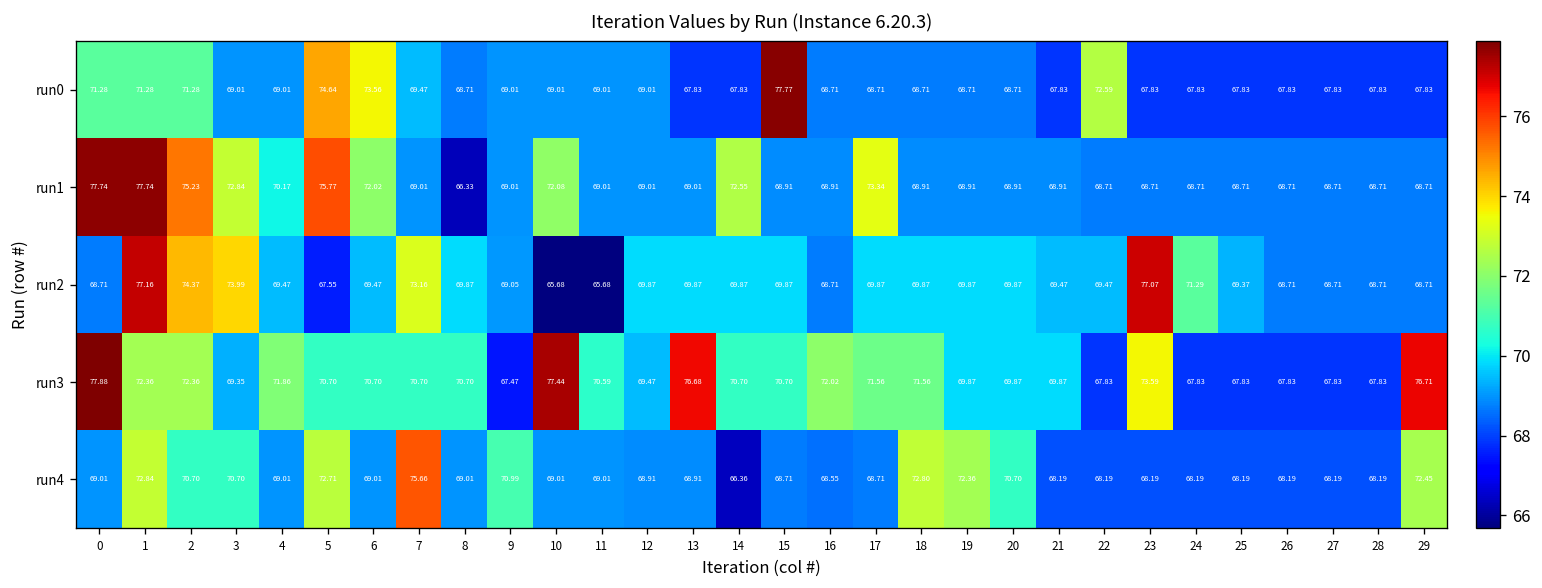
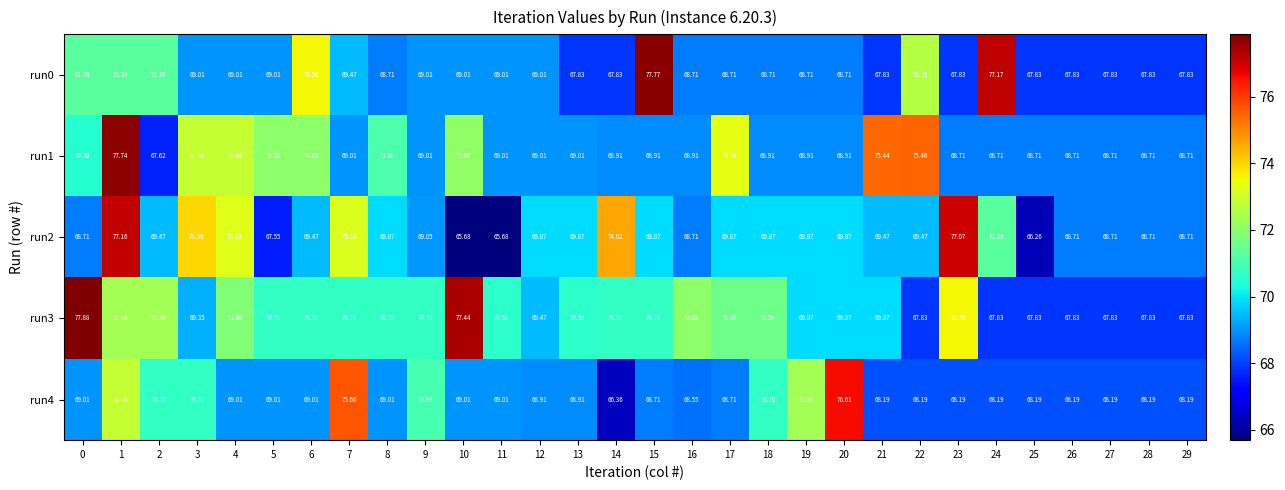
run0, 5: 74.64 -> 69.01
run0, 24: 67.83 -> 77.17
run1, 0: 77.74 -> 70.50
run1, 2: 75.23 -> 67.62
run1, 4: 70.17 -> 72.84
run1, 5: 75.77 -> 72.02
run1, 8: 66.33 -> 71.08
run1, 14: 72.55 -> 68.91
run1, 21: 68.91 -> 75.44
run1, 22: 68.71 -> 75.46
run2, 2: 74.37 -> 69.47
run2, 4: 69.47 -> 73.23
run2, 14: 69.87 -> 74.62
run2, 25: 69.37 -> 66.26
run3, 9: 67.47 -> 70.70
run3, 13: 76.68 -> 70.59
run3, 29: 76.71 -> 67.83
run4, 5: 72.71 -> 69.01
run4, 18: 72.80 -> 70.70
run4, 20: 70.70 -> 76.61
run4, 29: 72.45 -> 68.19
